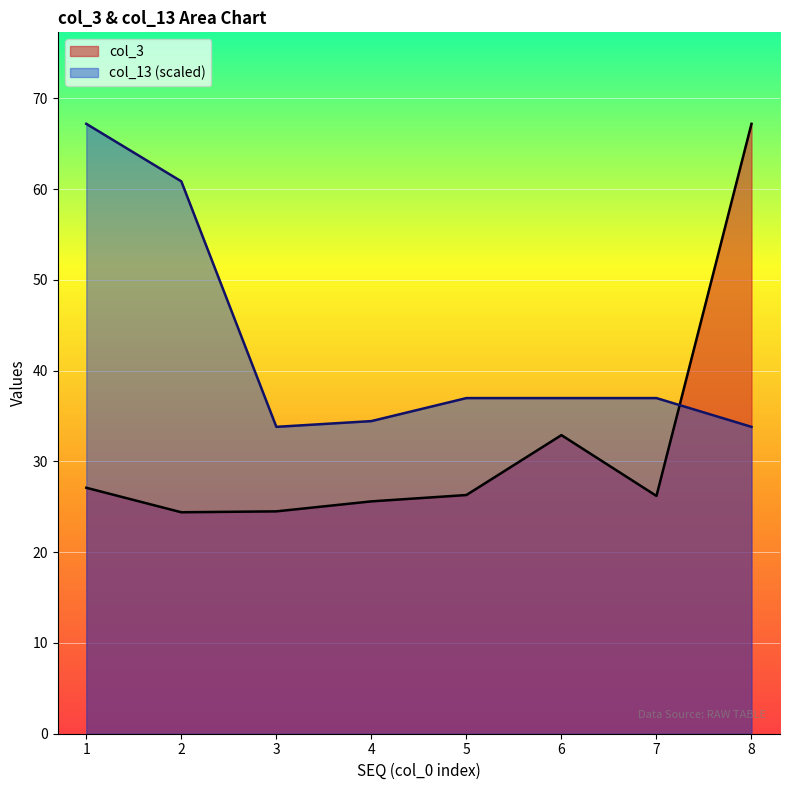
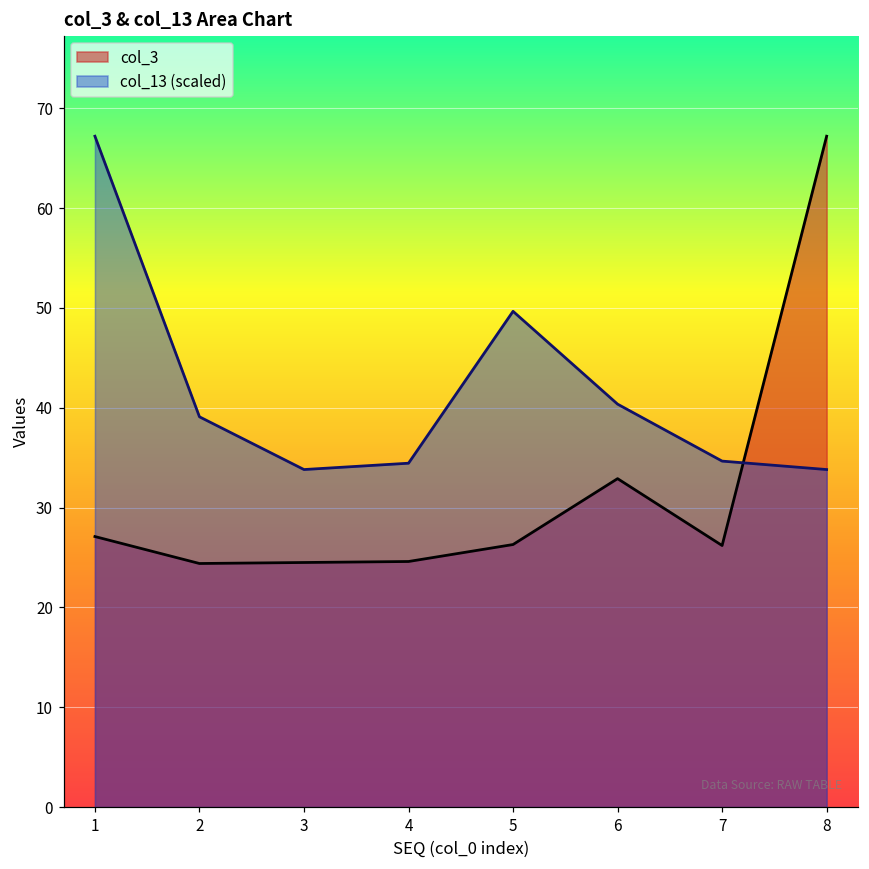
col_13 (scaled), 2: 61 -> 39
col_3, 4: 26 -> 25
col_13 (scaled), 5: 37 -> 50
col_13 (scaled), 6: 37 -> 40
col_13 (scaled), 7: 37 -> 35
